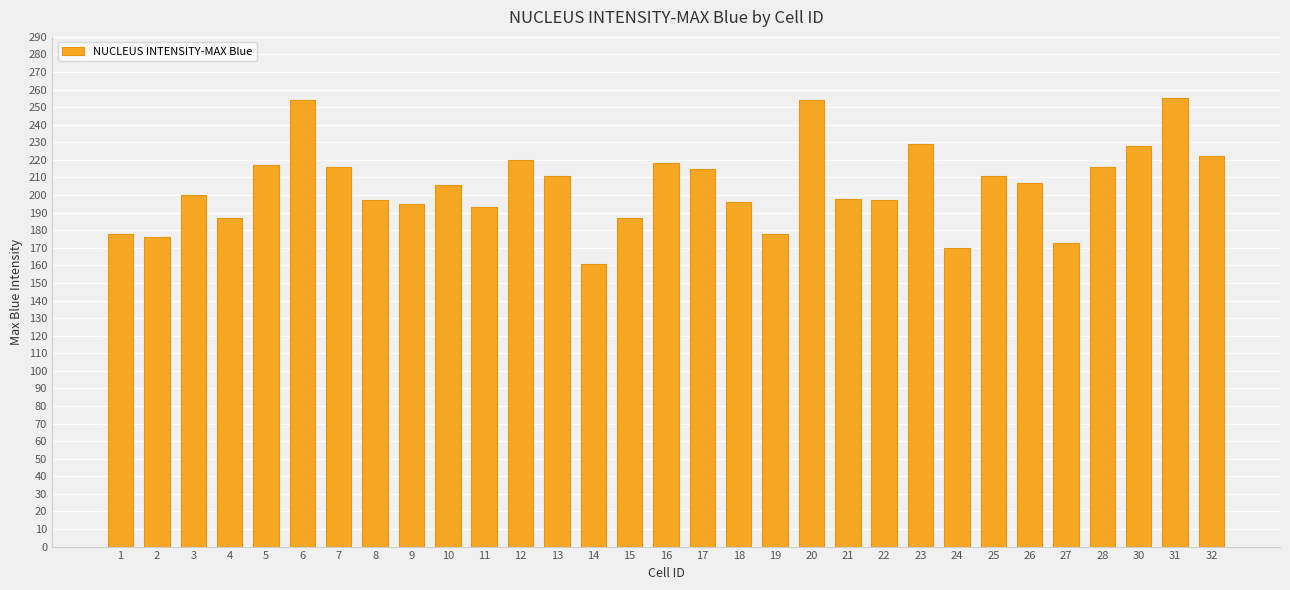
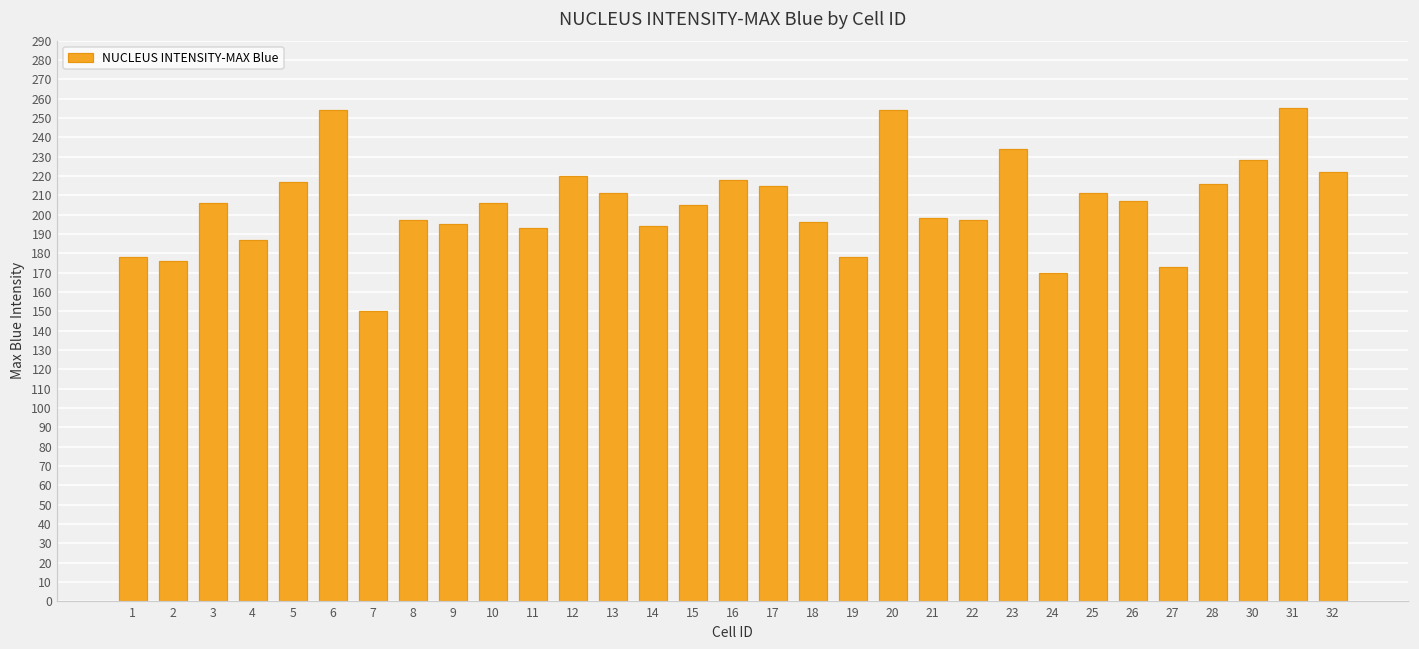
3: 200 -> 206
7: 216 -> 150
14: 161 -> 194
15: 187 -> 205
23: 229 -> 234
